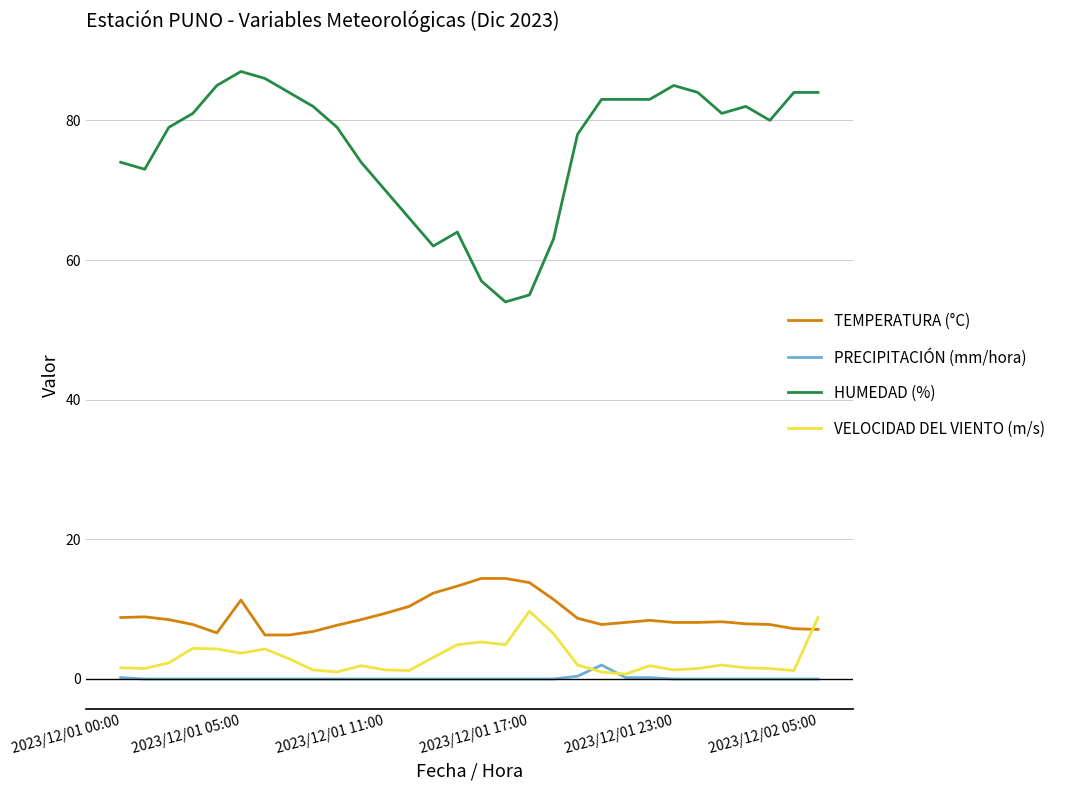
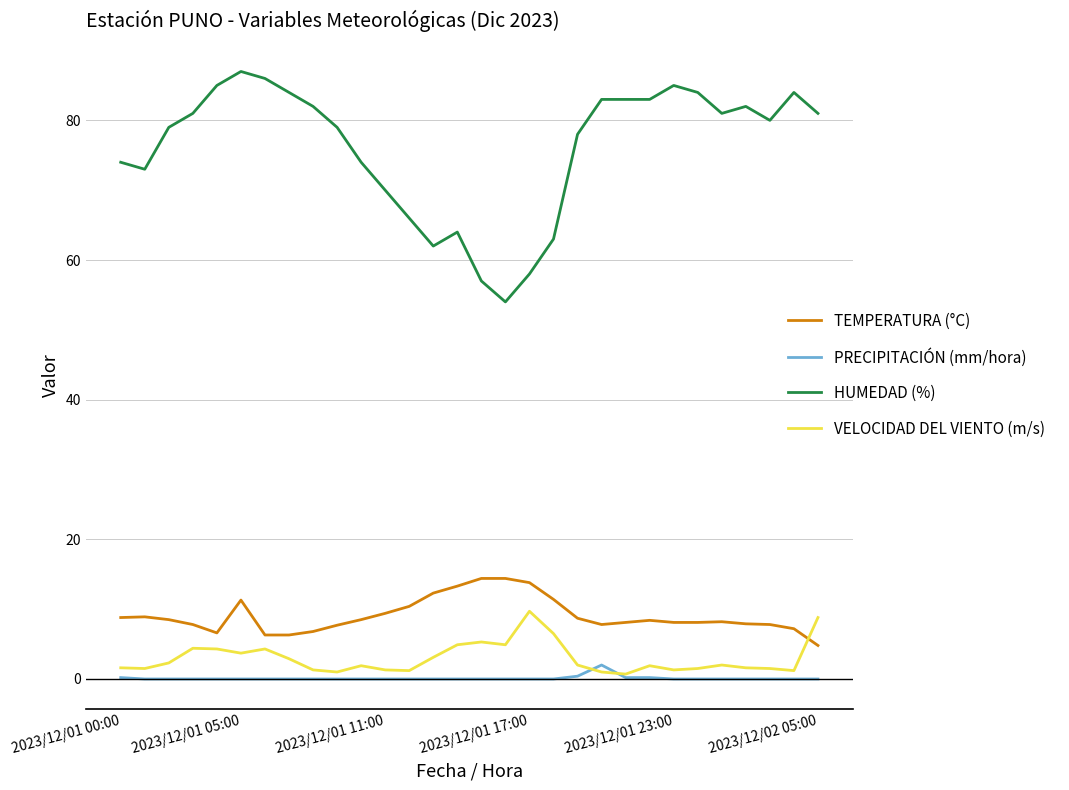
HUMEDAD (%), 2023/12/01 17:00: 55 -> 58
TEMPERATURA (°C), 2023/12/02 05:00: 7 -> 5
HUMEDAD (%), 2023/12/02 05:00: 84 -> 81
